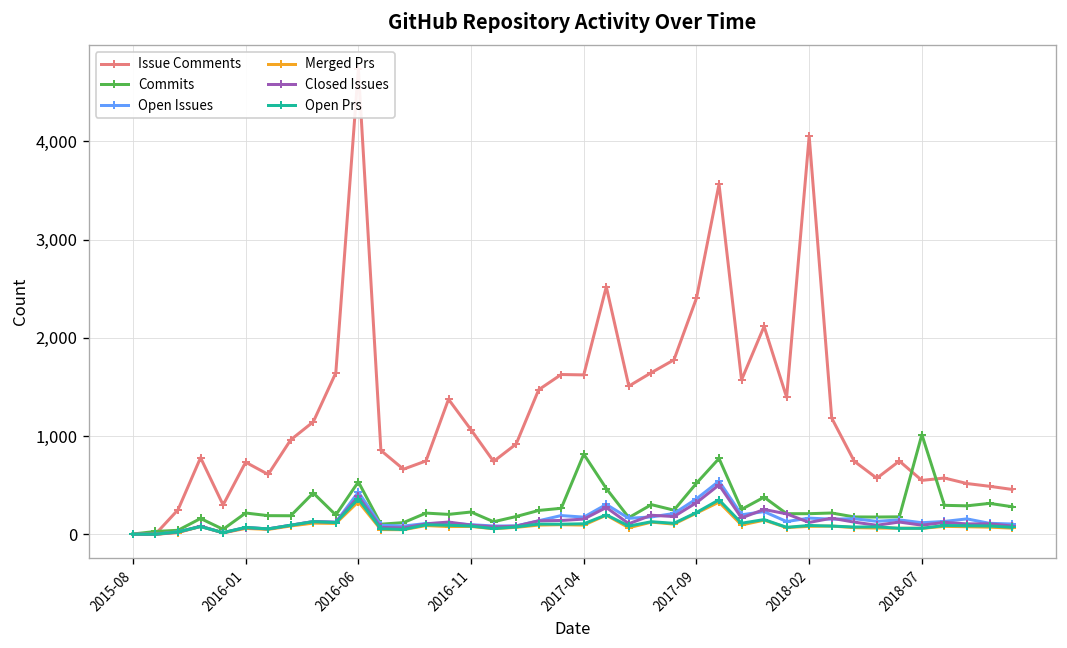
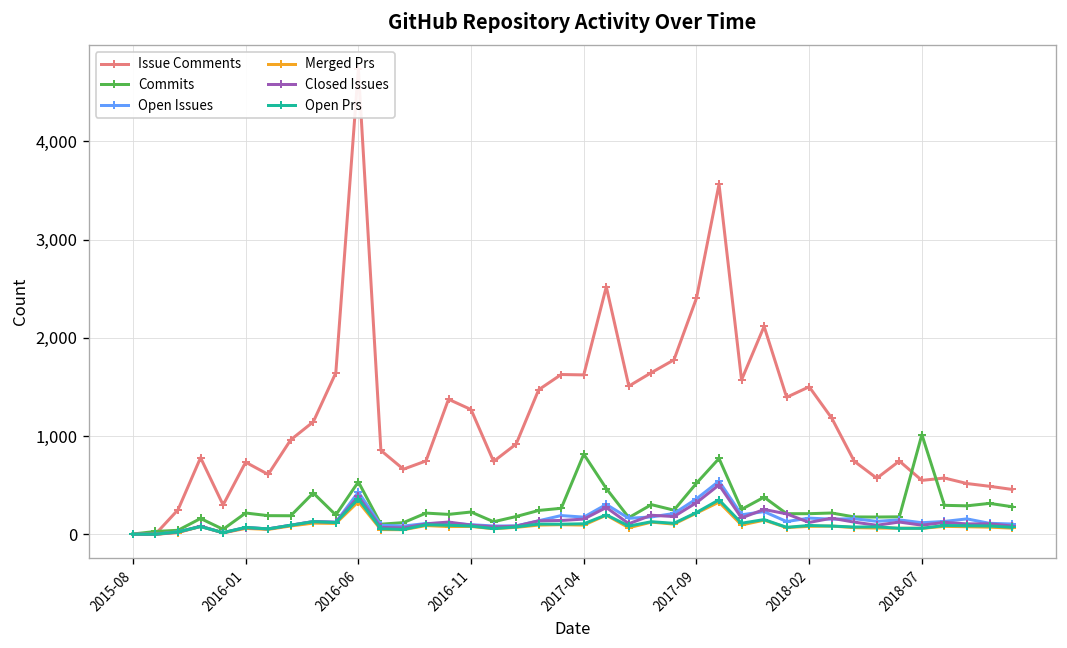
Issue Comments, 2016-11: 1,100 -> 1,300
Issue Comments, 2018-02: 4,100 -> 1,500
